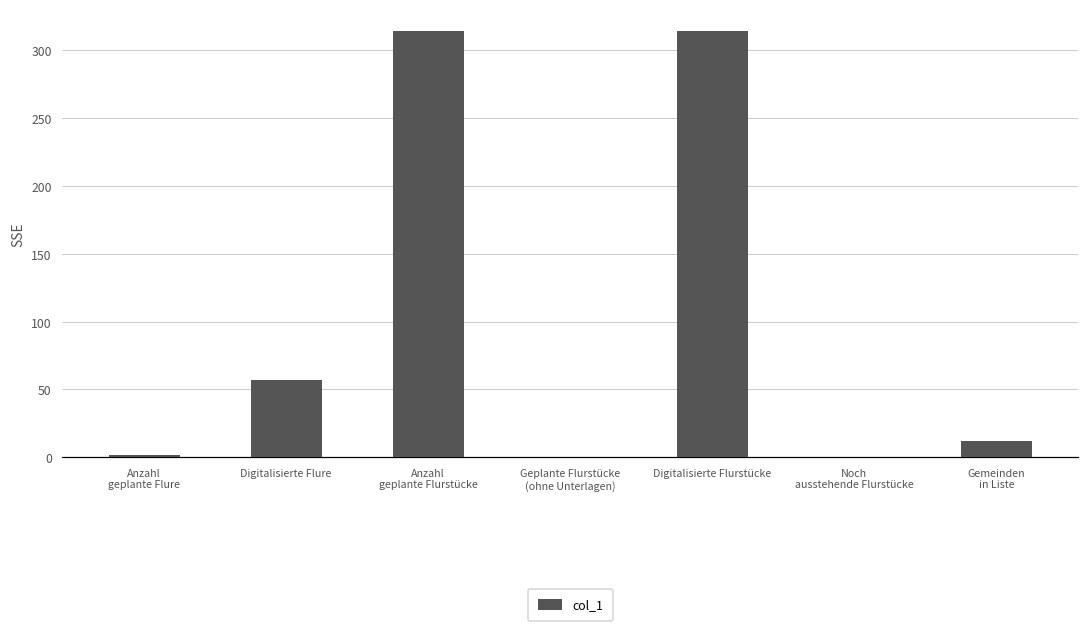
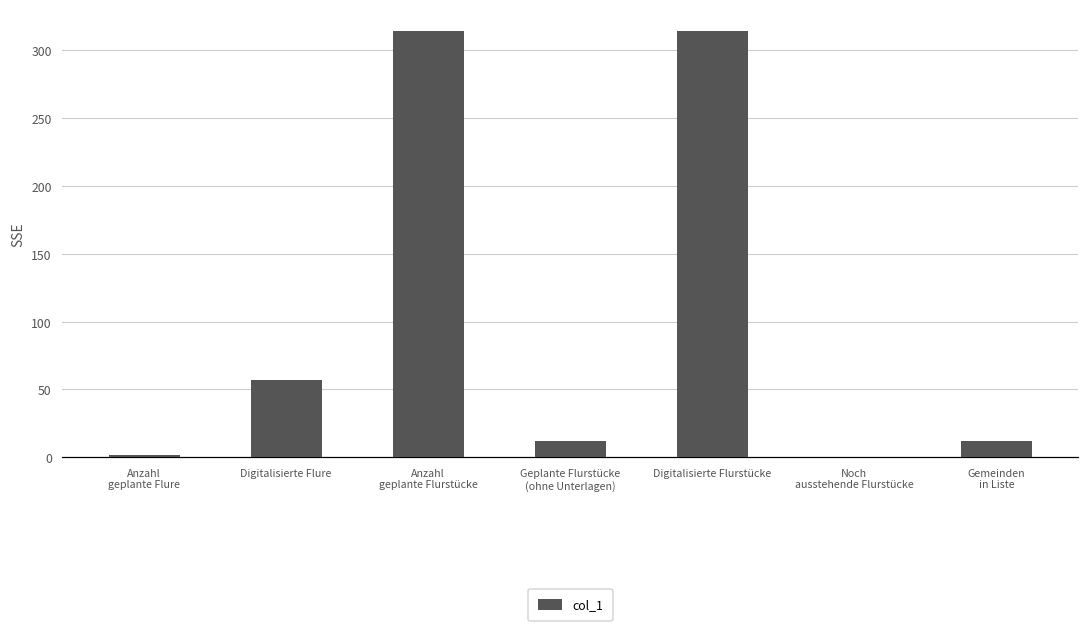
Geplante Flurstücke (ohne Unterlagen): 0 -> 12
